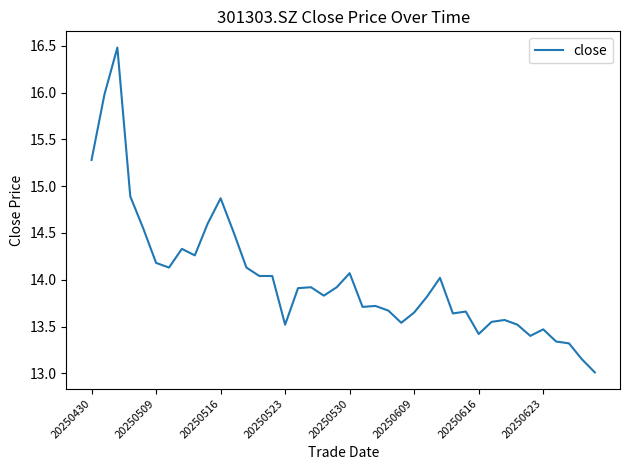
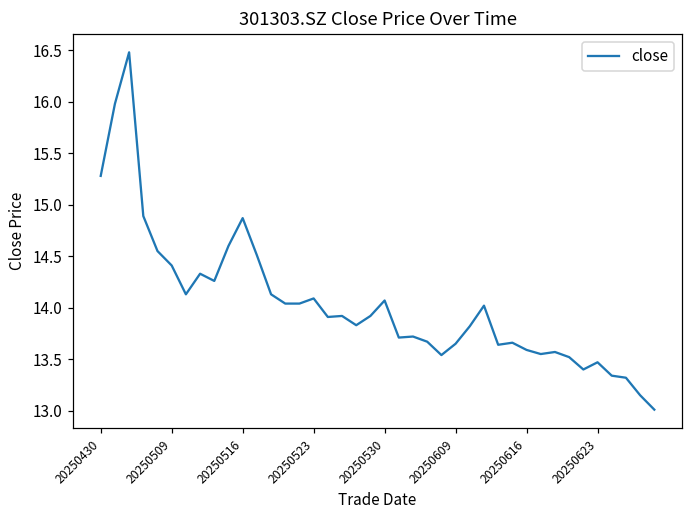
20250509: 14.2 -> 14.4
20250523: 13.5 -> 14.1
20250616: 13.4 -> 13.6
